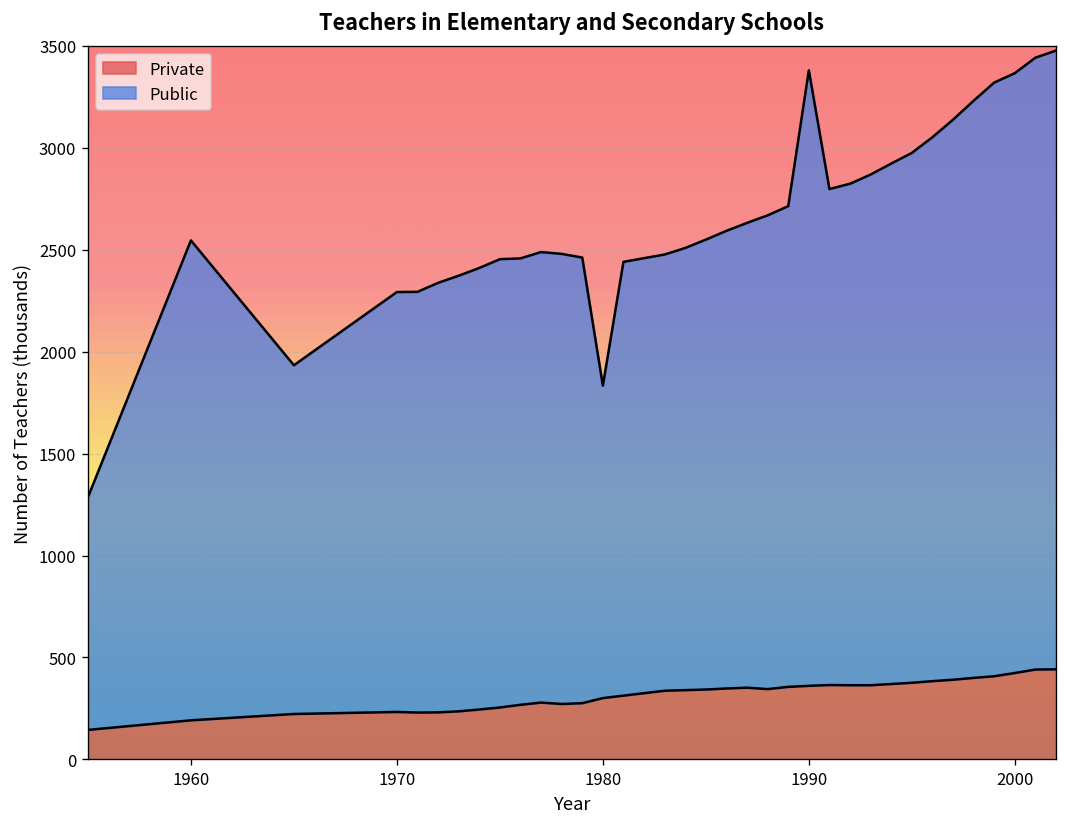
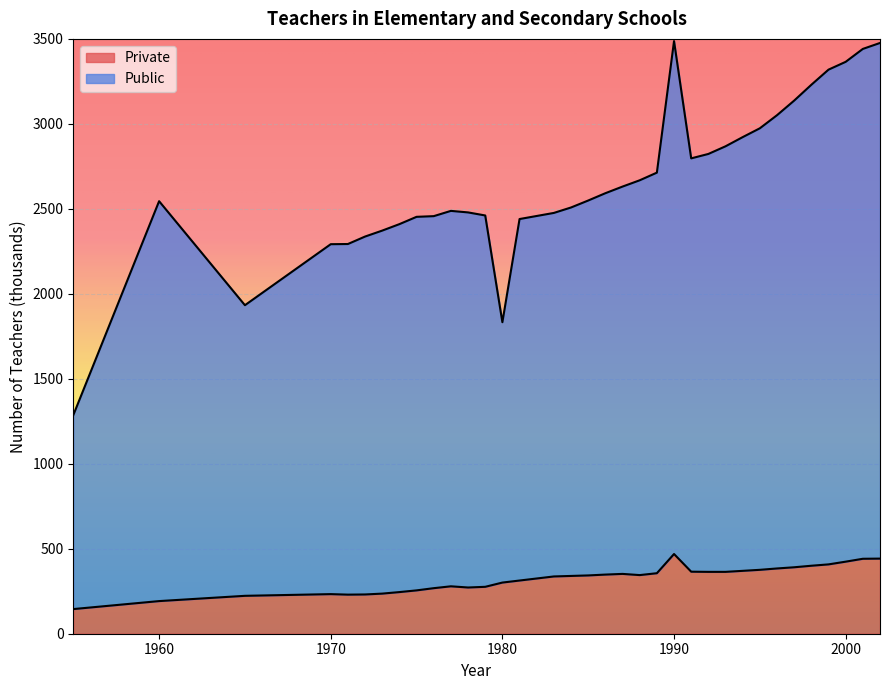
Private, 1990: 360 -> 470
